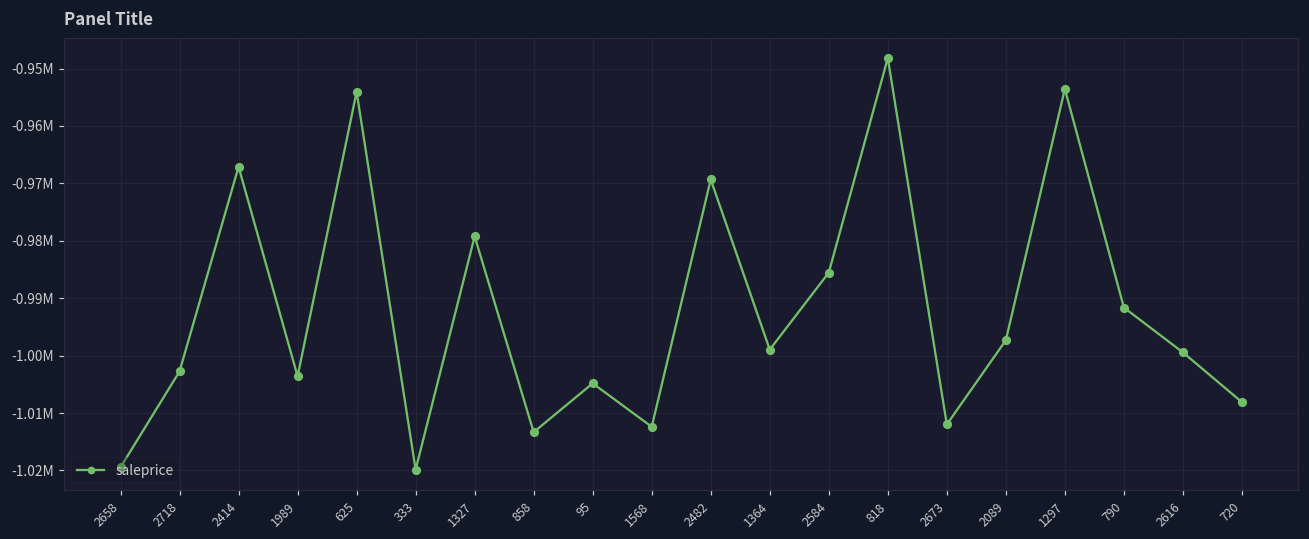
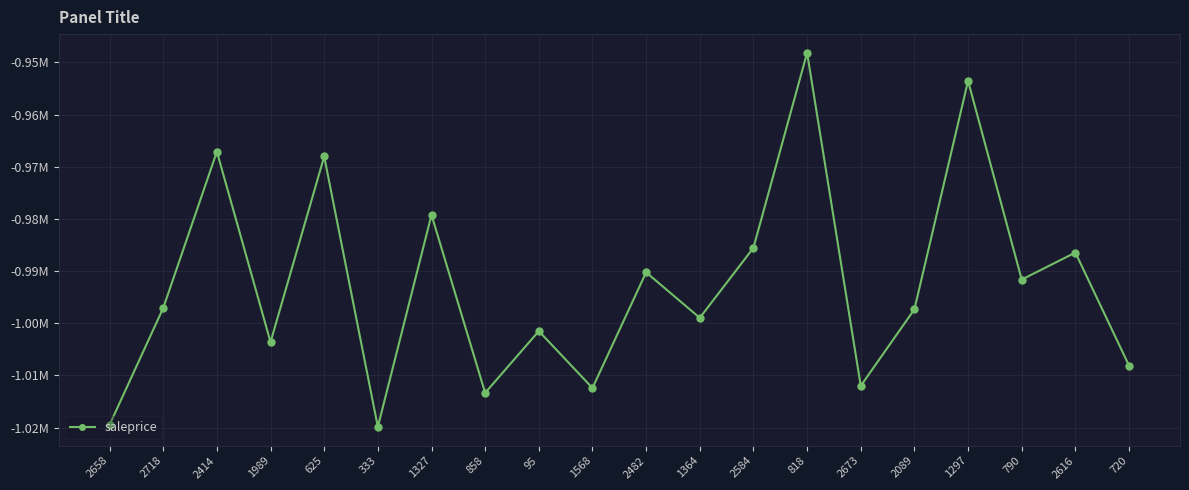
2718: -1003000 -> -997000
625: -954000 -> -968000
95: -1005000 -> -1001000
2482: -969000 -> -990000
2616: -999000 -> -986000
